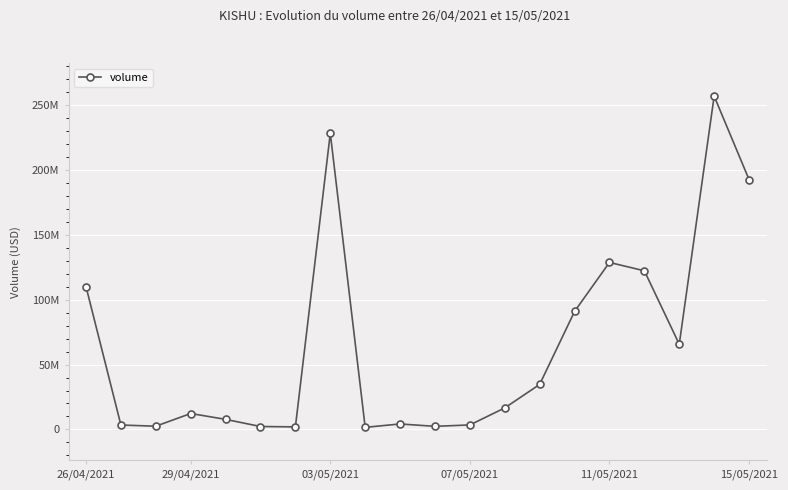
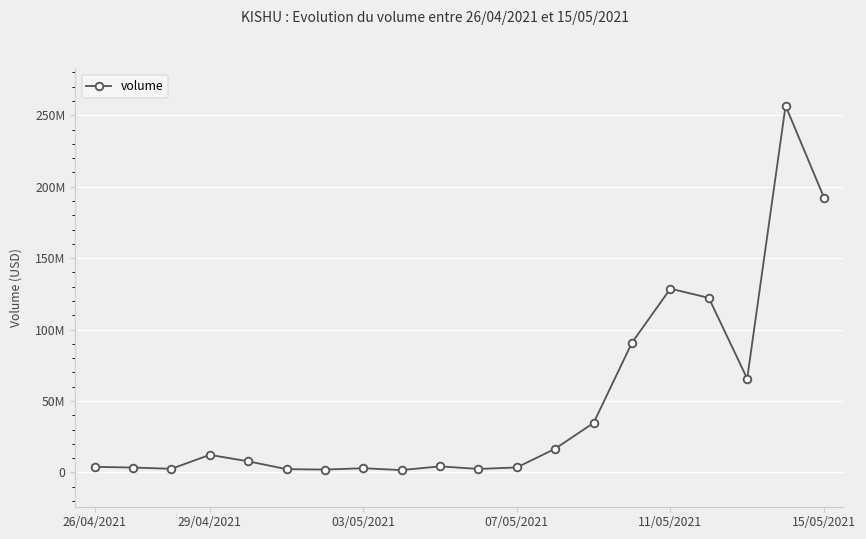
26/04/2021: 110000000 -> 4000000
03/05/2021: 228000000 -> 3000000
